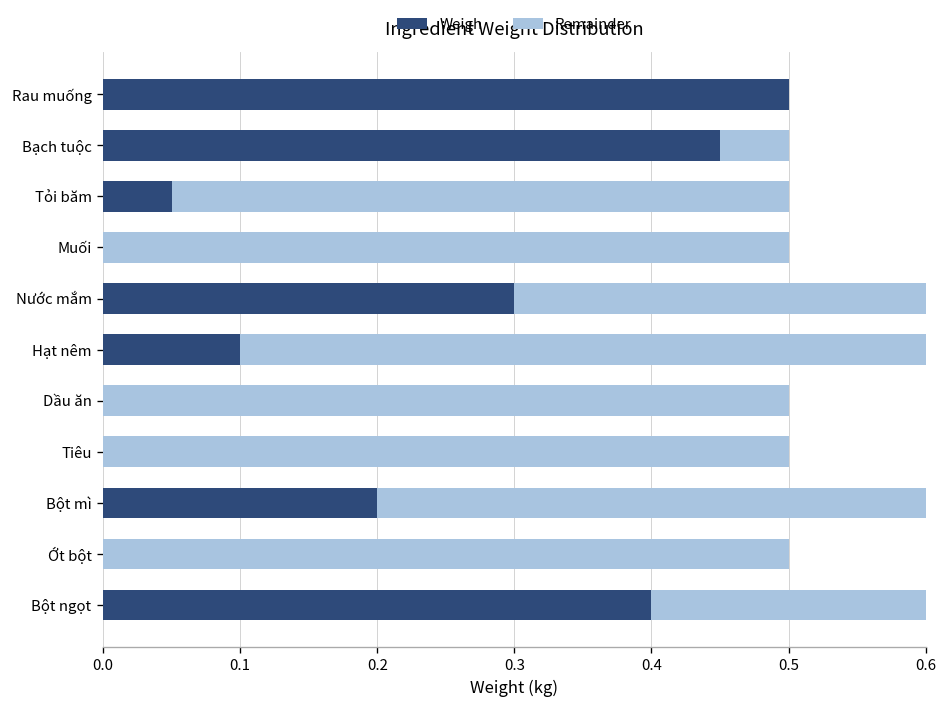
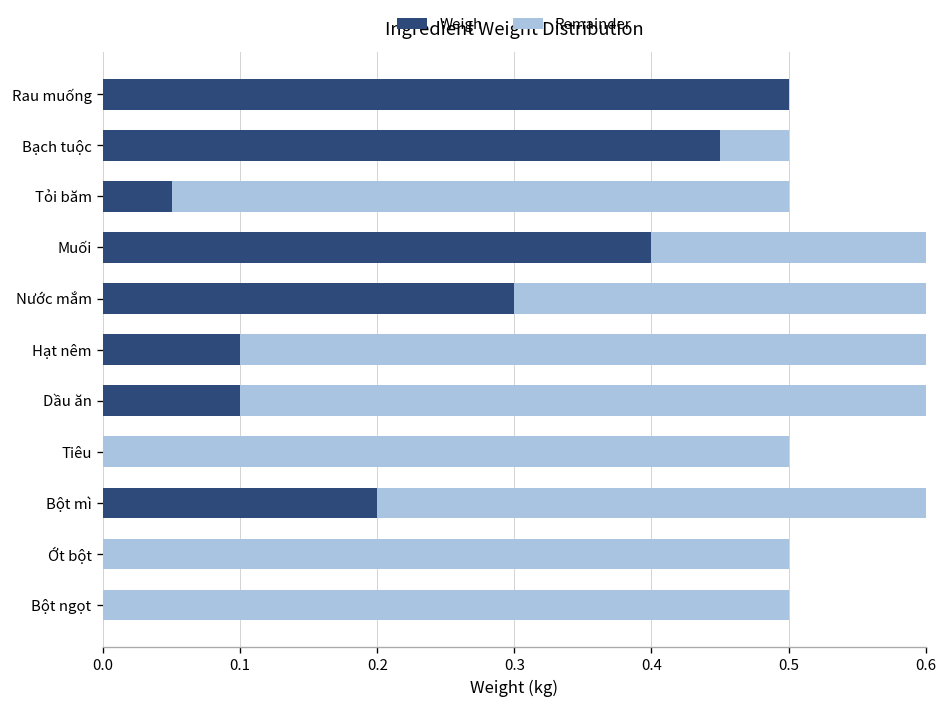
Weigh, Muối: 0.0 -> 0.4
Weigh, Dầu ăn: 0.0 -> 0.1
Weigh, Bột ngọt: 0.4 -> 0.0
